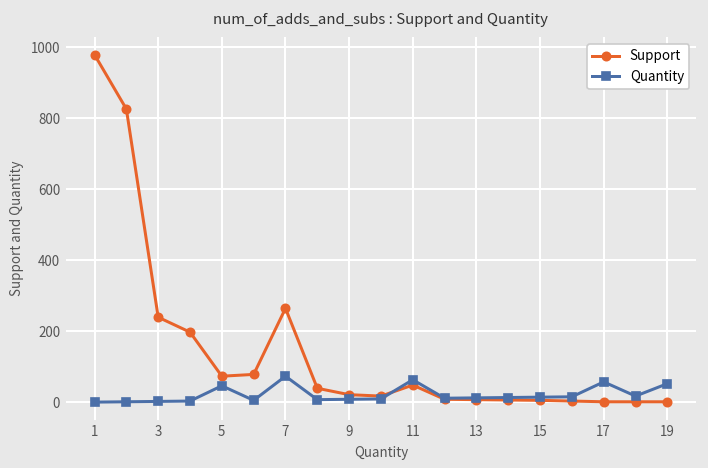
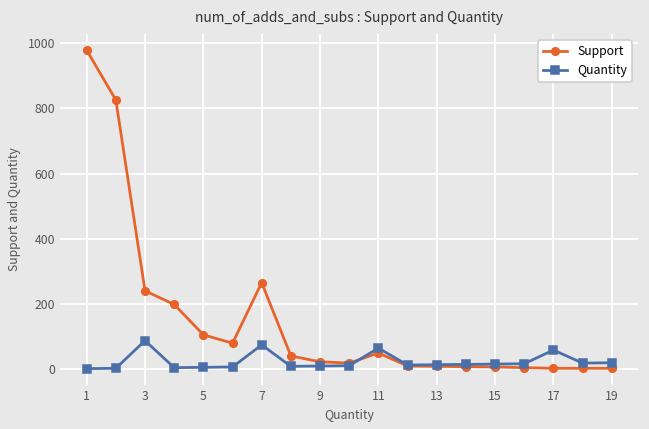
Quantity, 3: 0 -> 90
Support, 5: 70 -> 110
Quantity, 5: 50 -> 10
Quantity, 19: 50 -> 20
